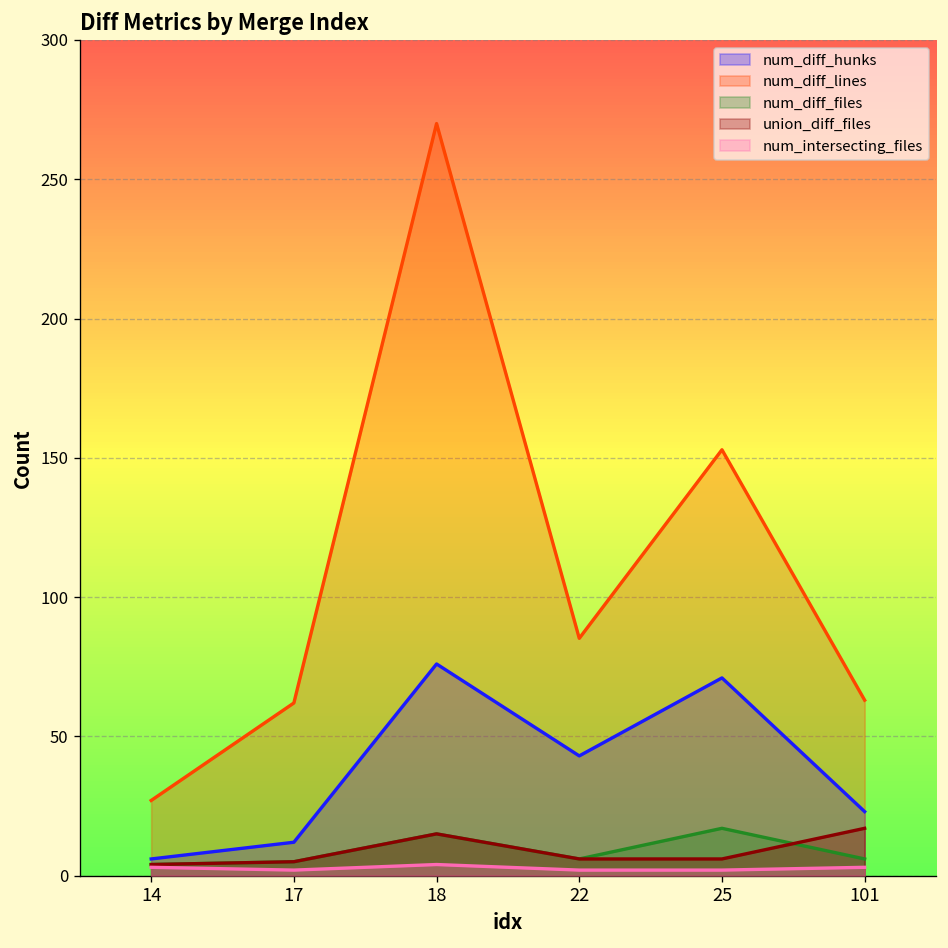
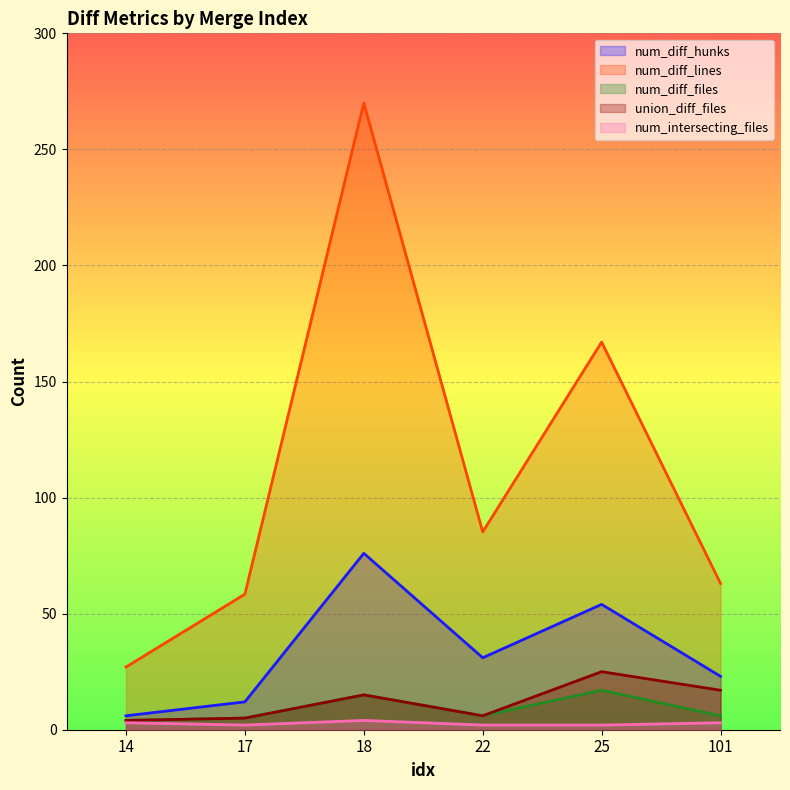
num_diff_lines, 17: 62 -> 58
num_diff_hunks, 22: 43 -> 31
num_diff_hunks, 25: 71 -> 54
num_diff_lines, 25: 153 -> 167
union_diff_files, 25: 6 -> 25
